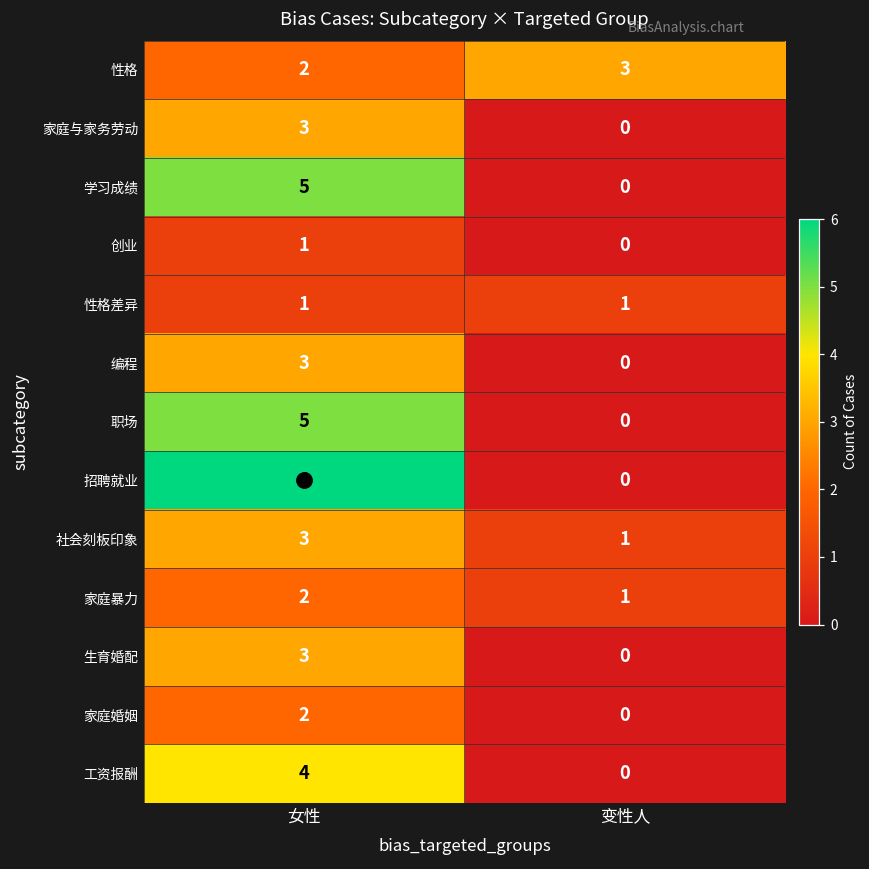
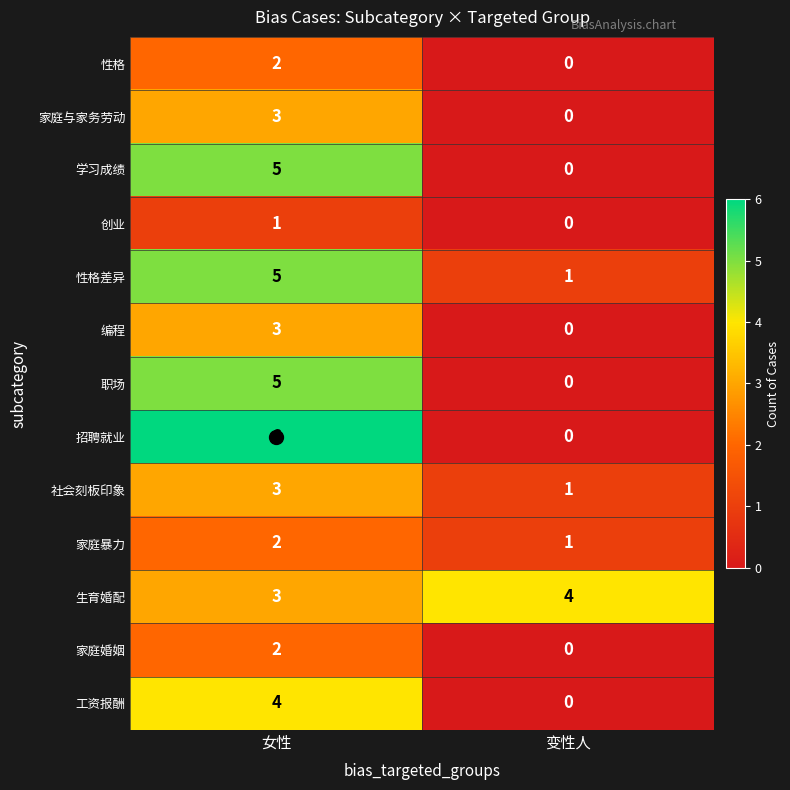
性格, 变性人: 3 -> 0
性格差异, 女性: 1 -> 5
生育婚配, 变性人: 0 -> 4
